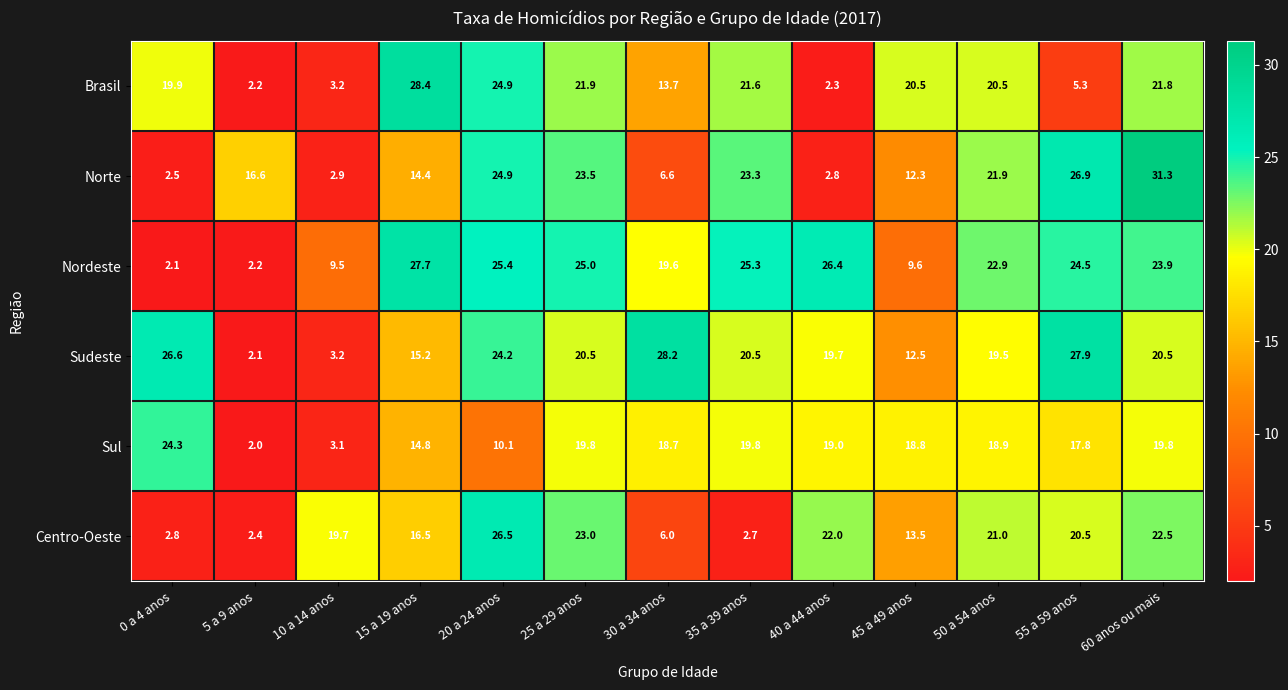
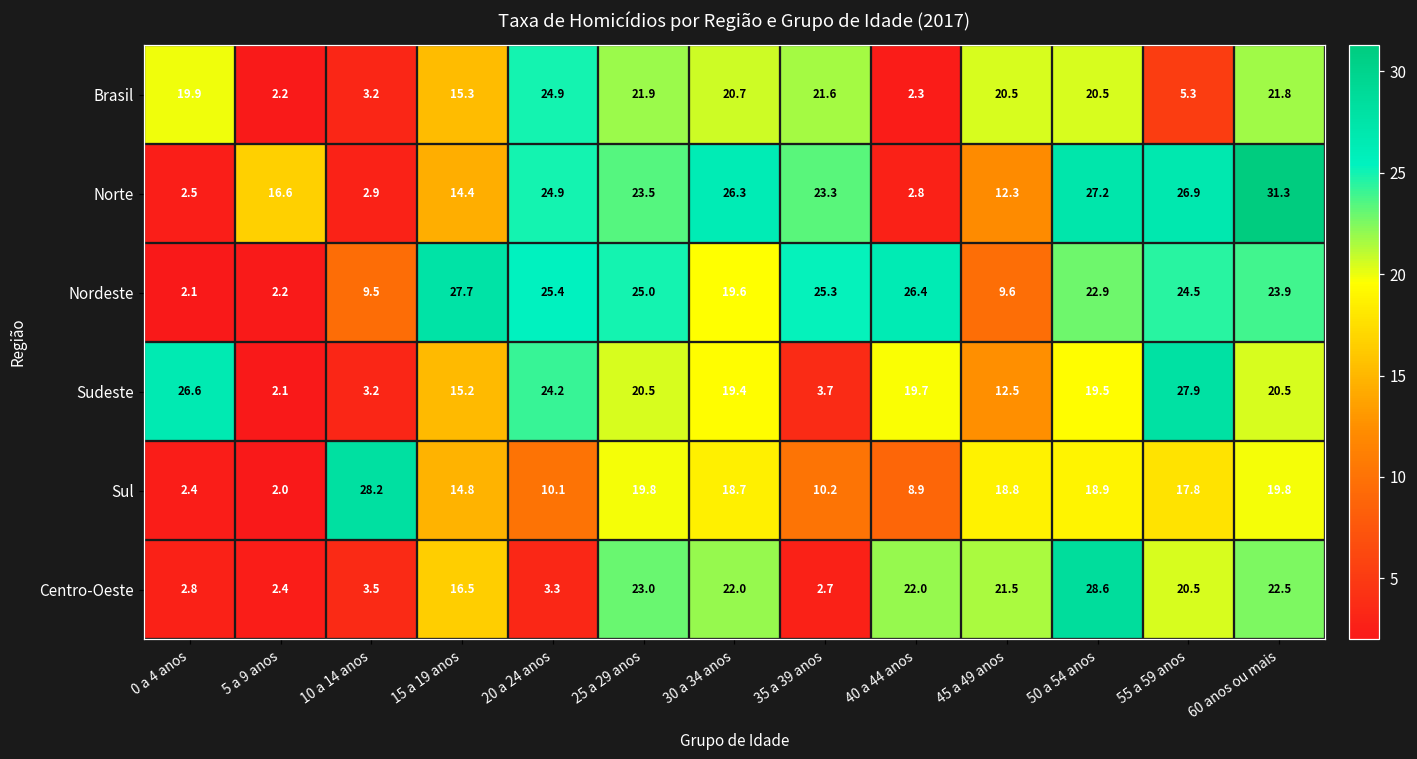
Brasil, 15 a 19 anos: 28.4 -> 15.3
Brasil, 30 a 34 anos: 13.7 -> 20.7
Norte, 30 a 34 anos: 6.6 -> 26.3
Norte, 50 a 54 anos: 21.9 -> 27.2
Sudeste, 30 a 34 anos: 28.2 -> 19.4
Sudeste, 35 a 39 anos: 20.5 -> 3.7
Sul, 0 a 4 anos: 24.3 -> 2.4
Sul, 10 a 14 anos: 3.1 -> 28.2
Sul, 35 a 39 anos: 19.8 -> 10.2
Sul, 40 a 44 anos: 19.0 -> 8.9
Centro-Oeste, 10 a 14 anos: 19.7 -> 3.5
Centro-Oeste, 20 a 24 anos: 26.5 -> 3.3
Centro-Oeste, 30 a 34 anos: 6.0 -> 22.0
Centro-Oeste, 45 a 49 anos: 13.5 -> 21.5
Centro-Oeste, 50 a 54 anos: 21.0 -> 28.6
